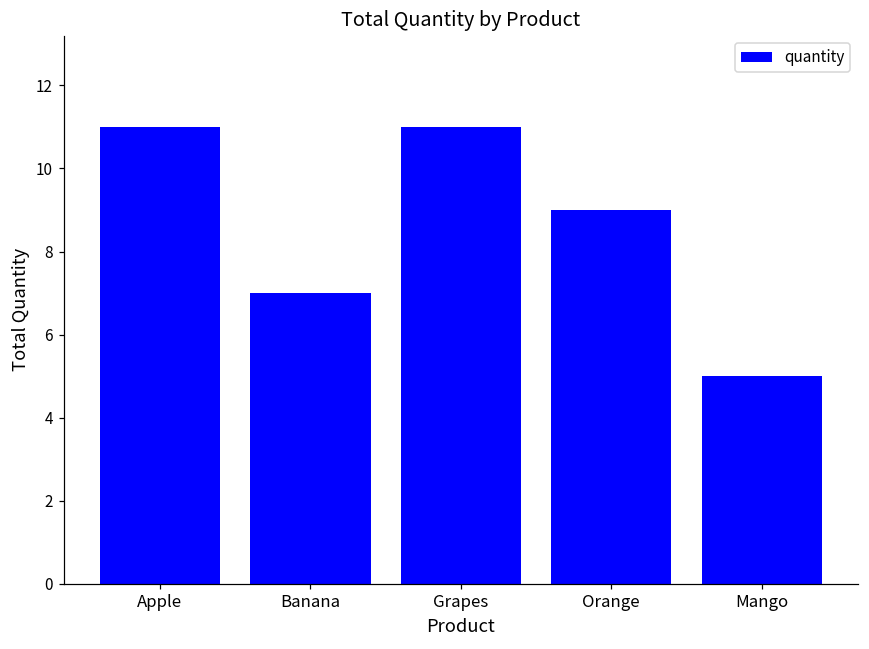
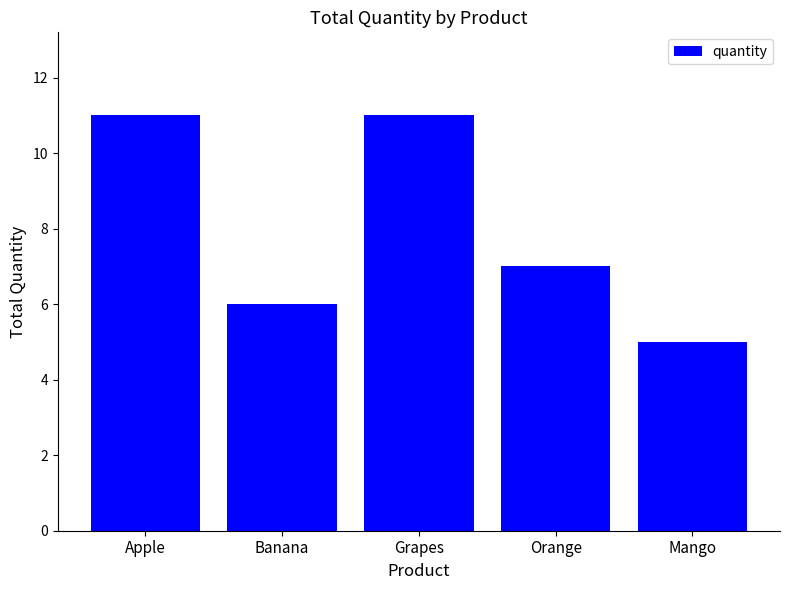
Banana: 7 -> 6
Orange: 9 -> 7
